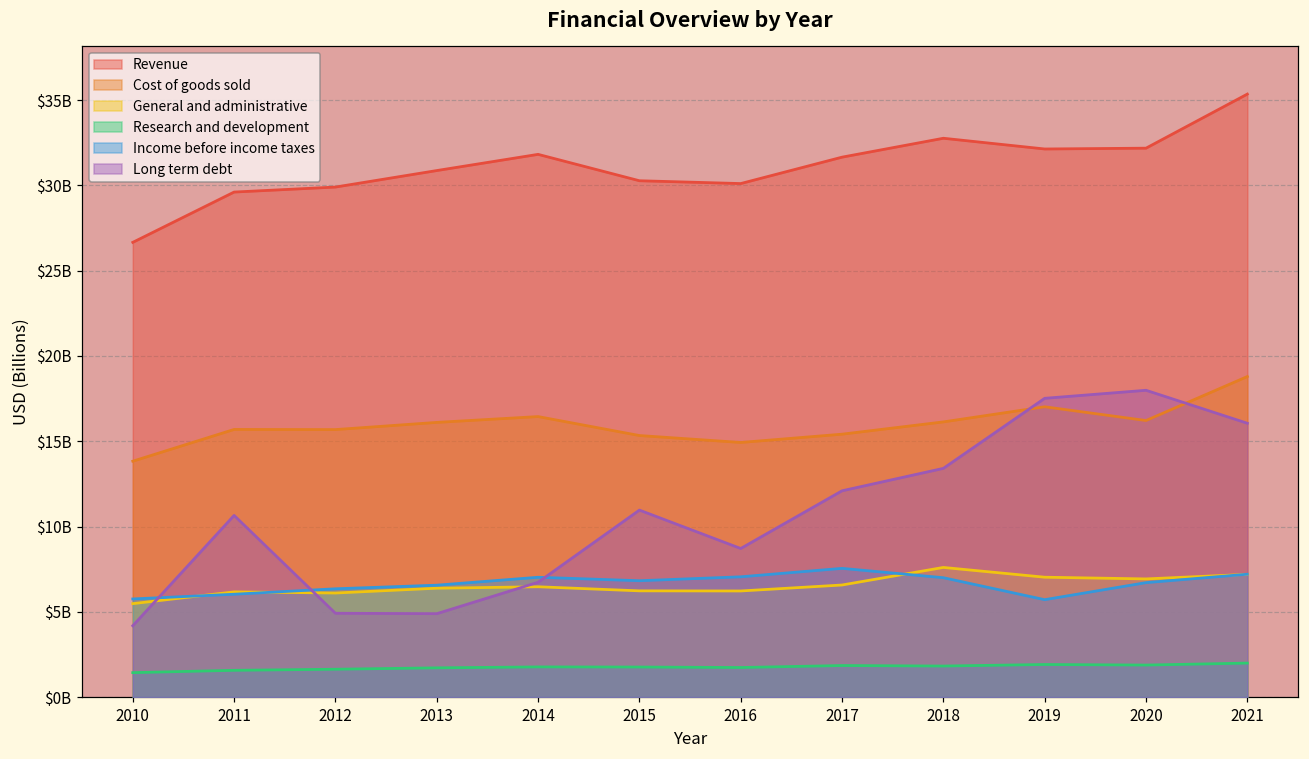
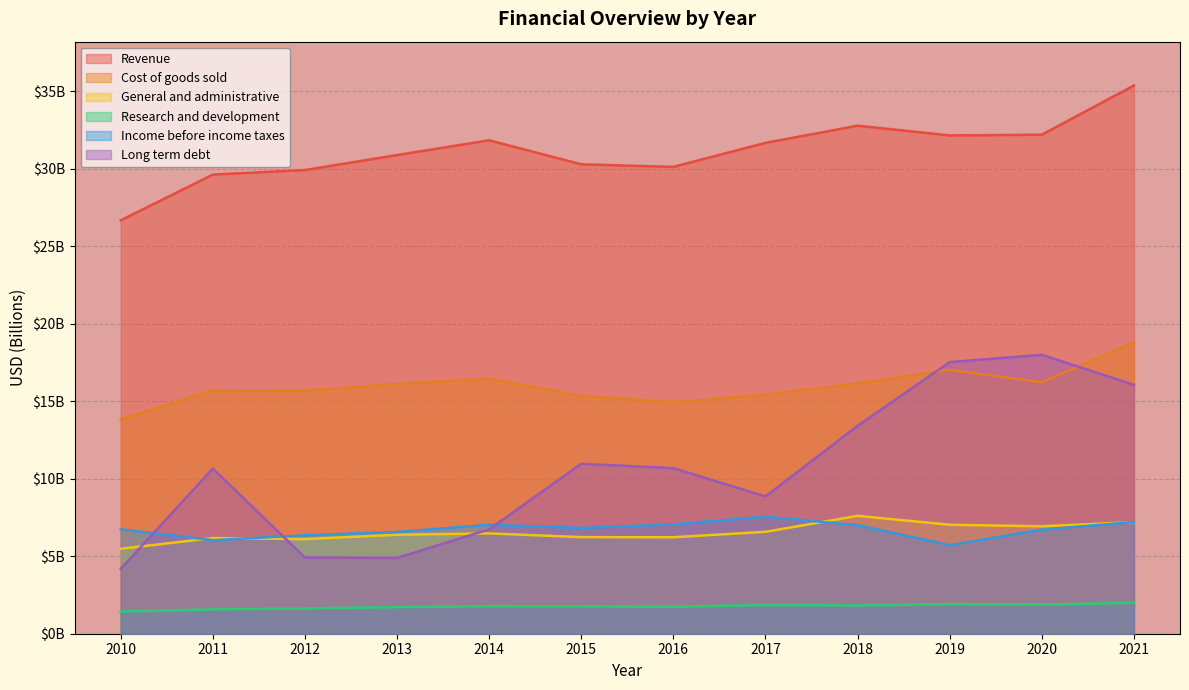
Income before income taxes, 2010: $5800000000 -> $6700000000
Long term debt, 2016: $8700000000 -> $10700000000
Long term debt, 2017: $12100000000 -> $8900000000
